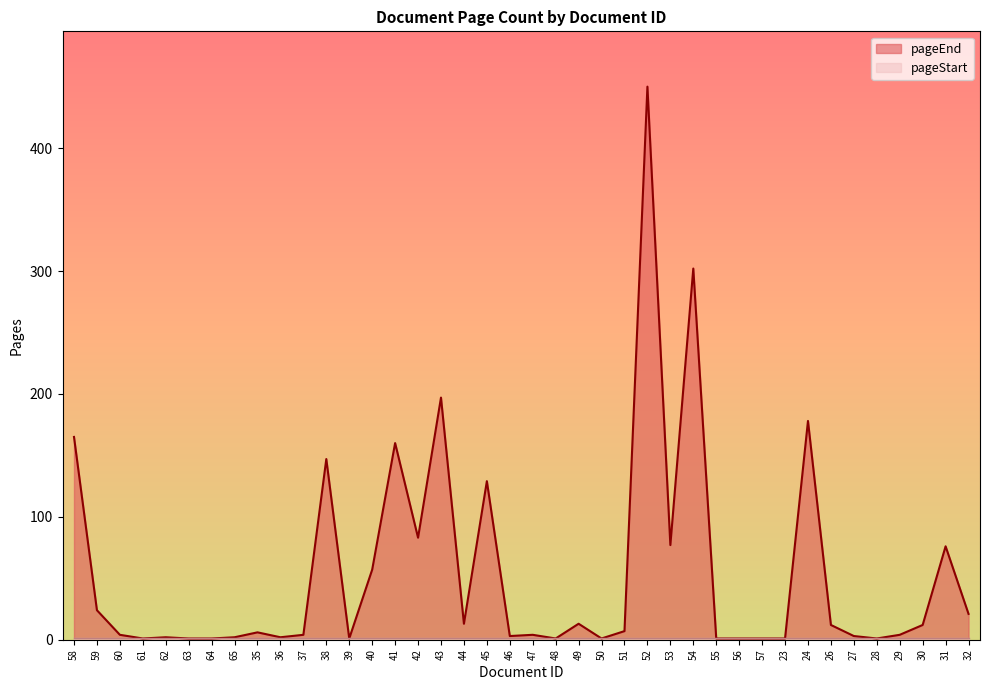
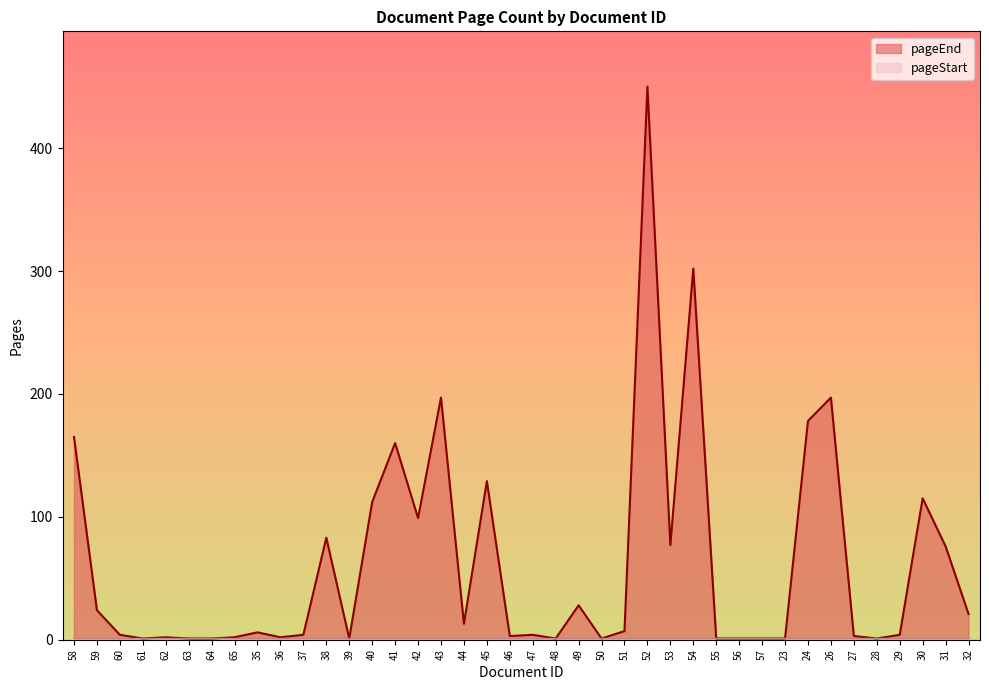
pageEnd, 38: 147 -> 83
pageEnd, 40: 57 -> 112
pageEnd, 42: 83 -> 99
pageEnd, 49: 13 -> 28
pageEnd, 26: 12 -> 197
pageEnd, 30: 12 -> 115
